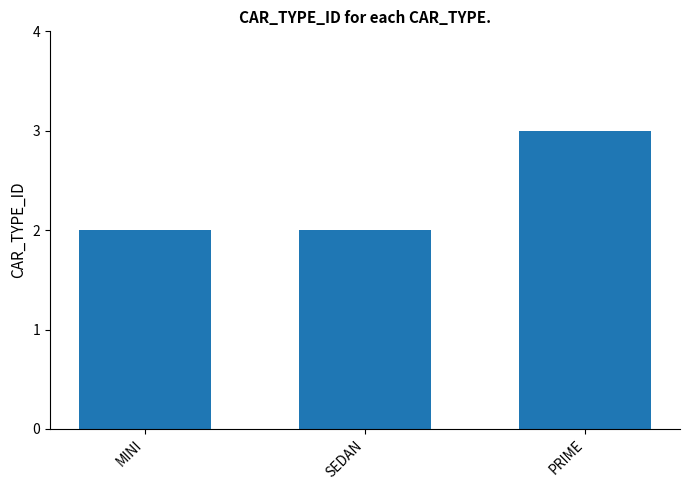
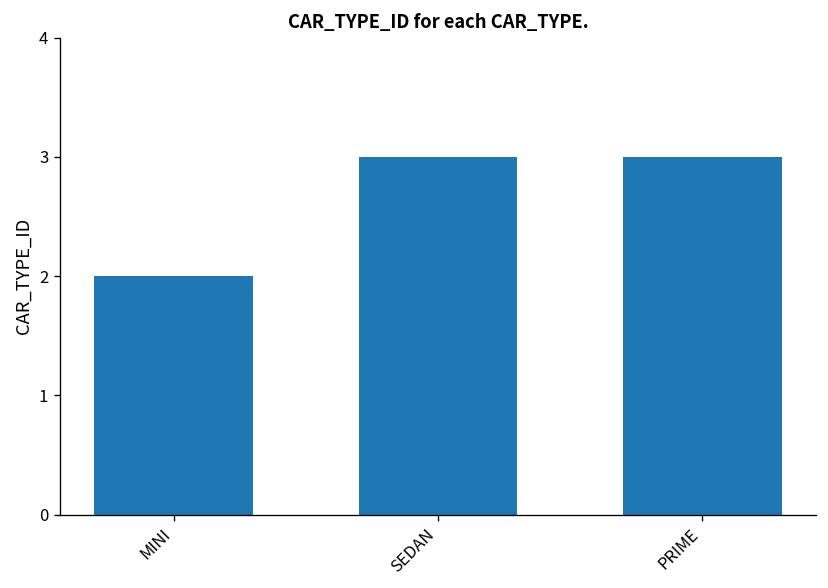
SEDAN: 2 -> 3
